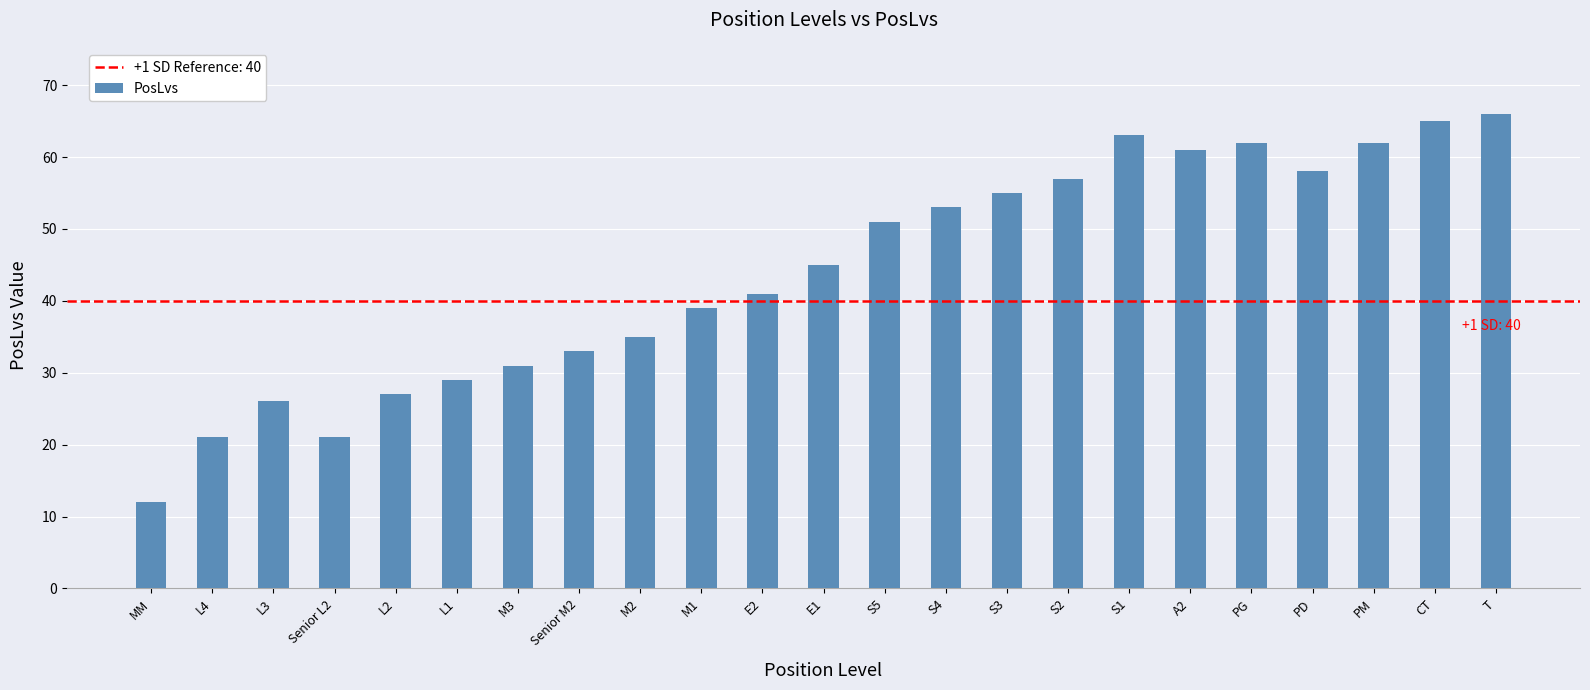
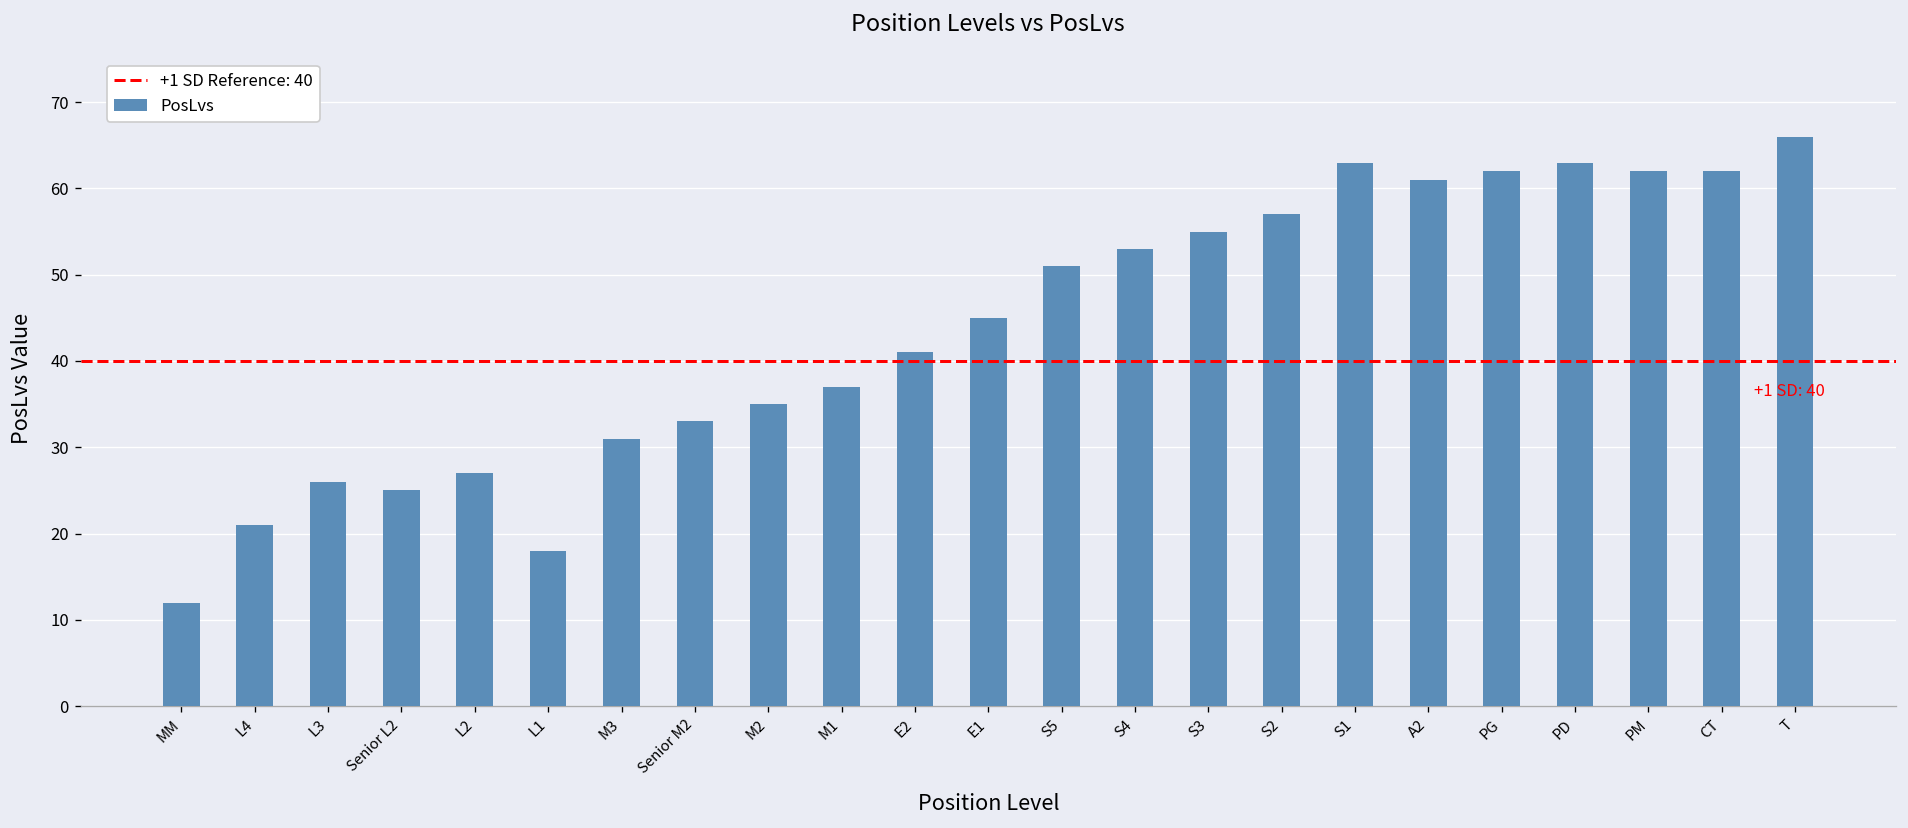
Senior L2: 21 -> 25
L1: 29 -> 18
M1: 39 -> 37
PD: 58 -> 63
CT: 65 -> 62
